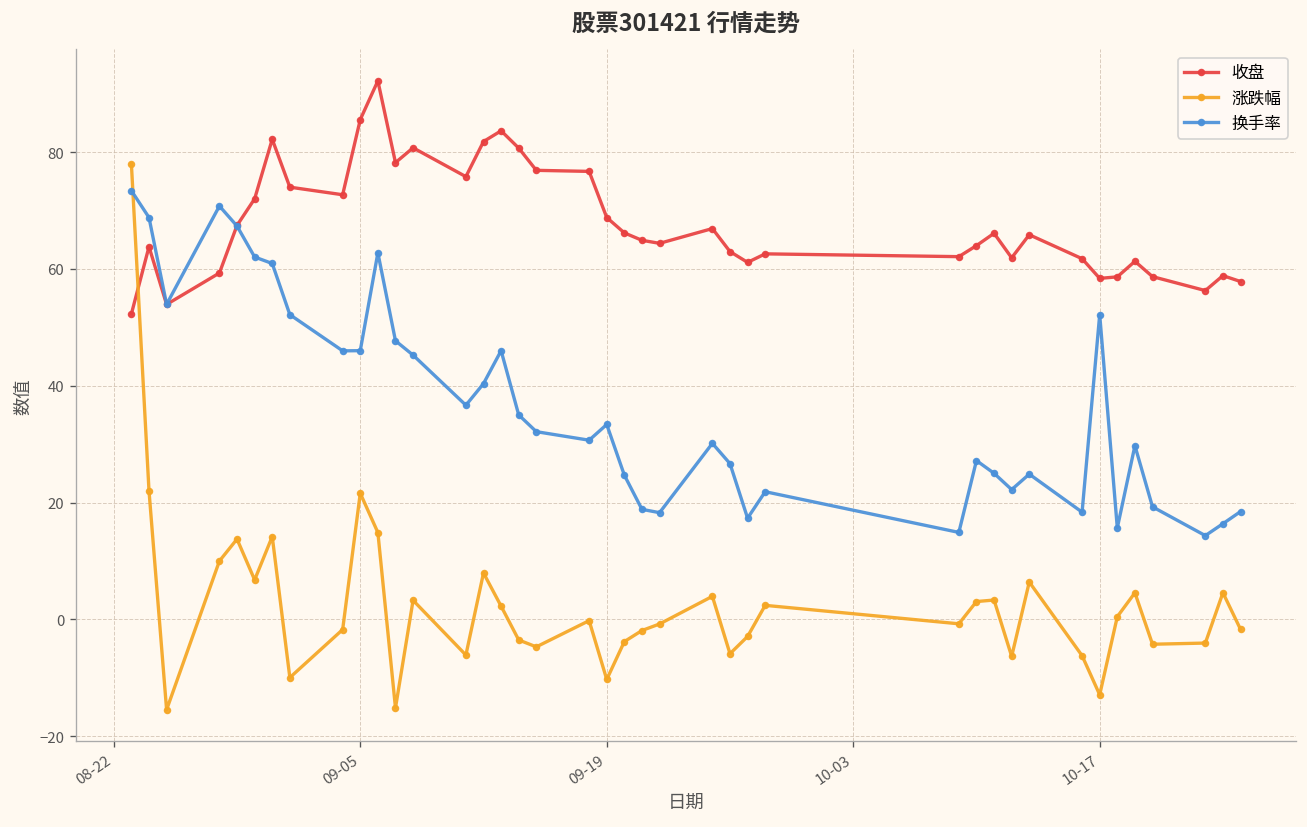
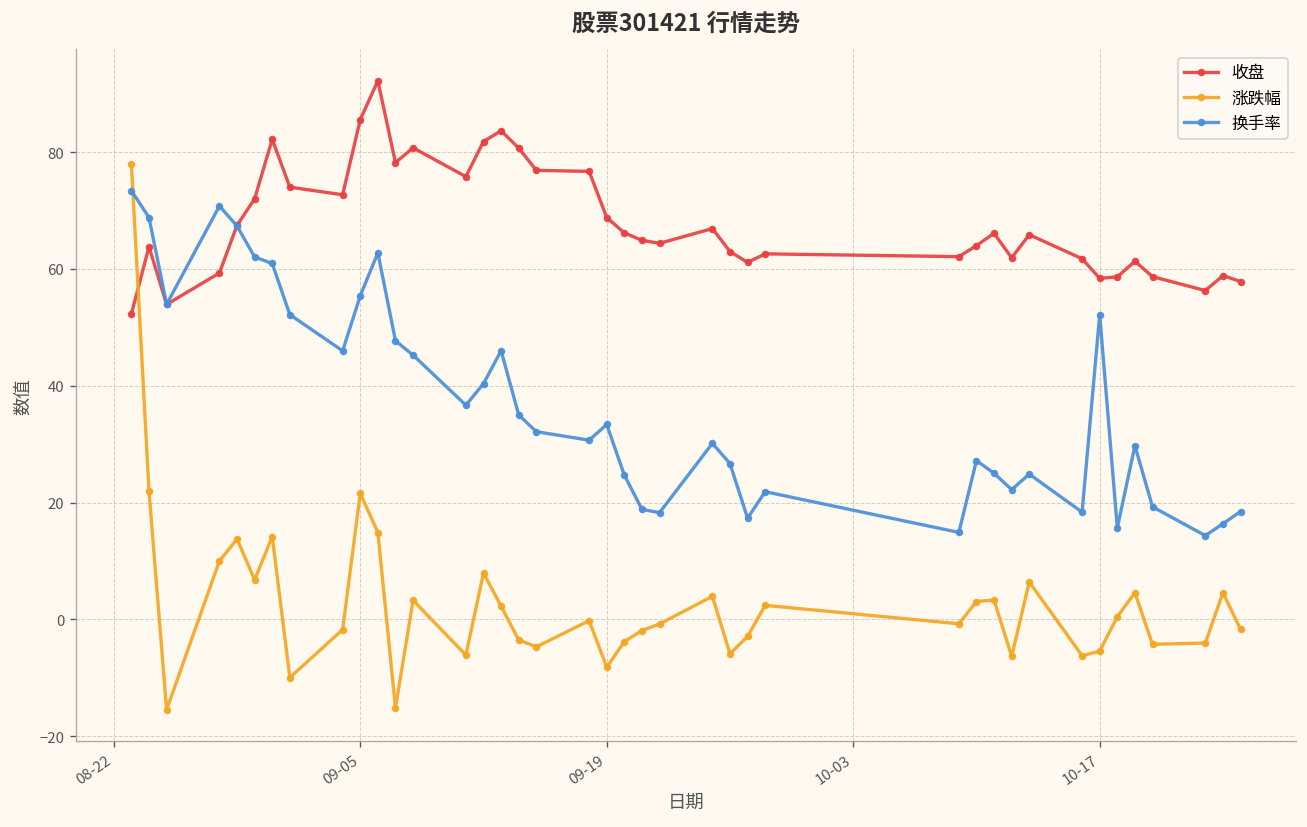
换手率, 09-05: 46 -> 55
涨跌幅, 09-19: -10 -> -8
涨跌幅, 10-17: -13 -> -5
